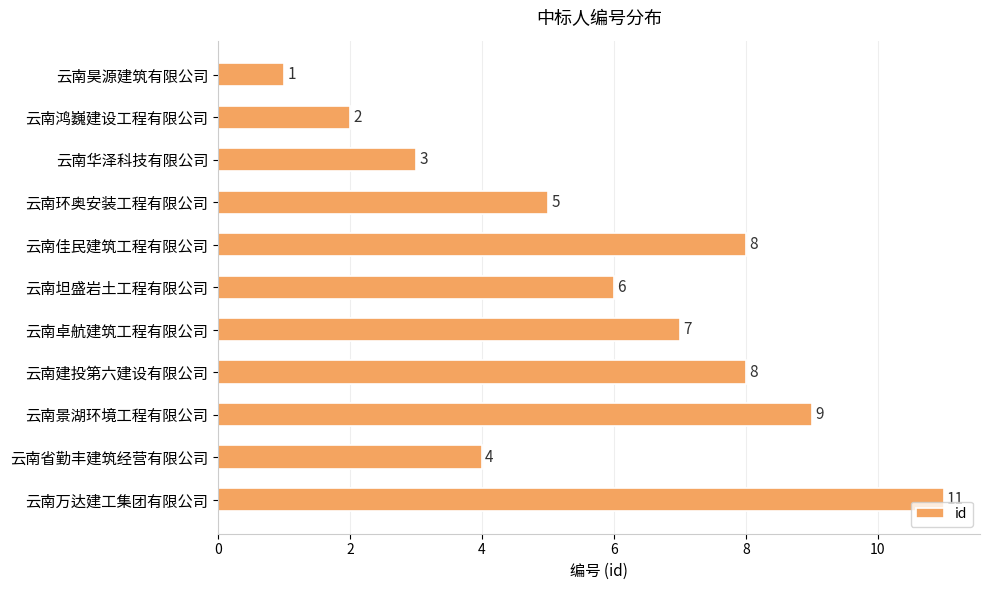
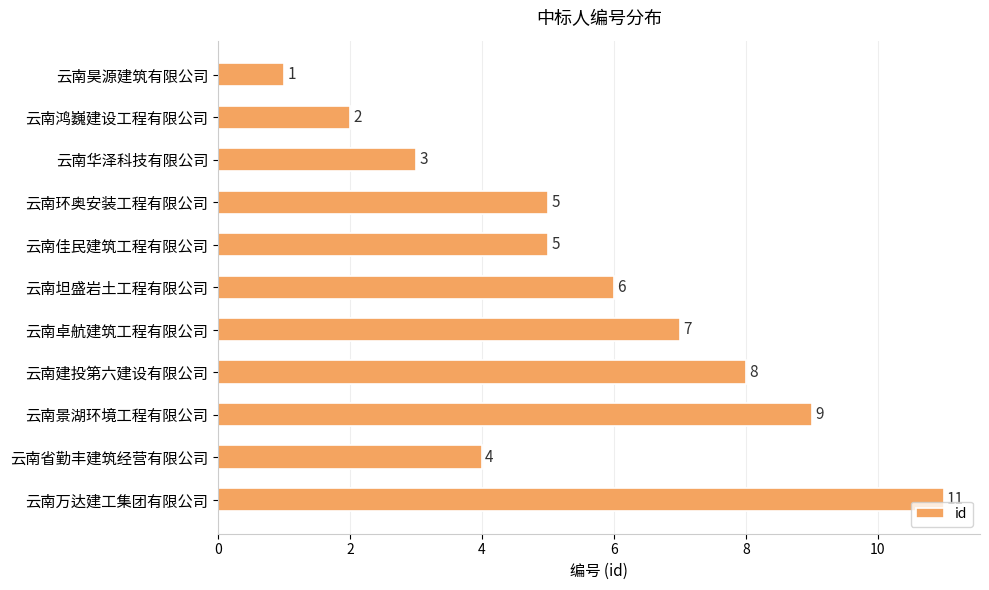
云南佳民建筑工程有限公司: 8 -> 5
